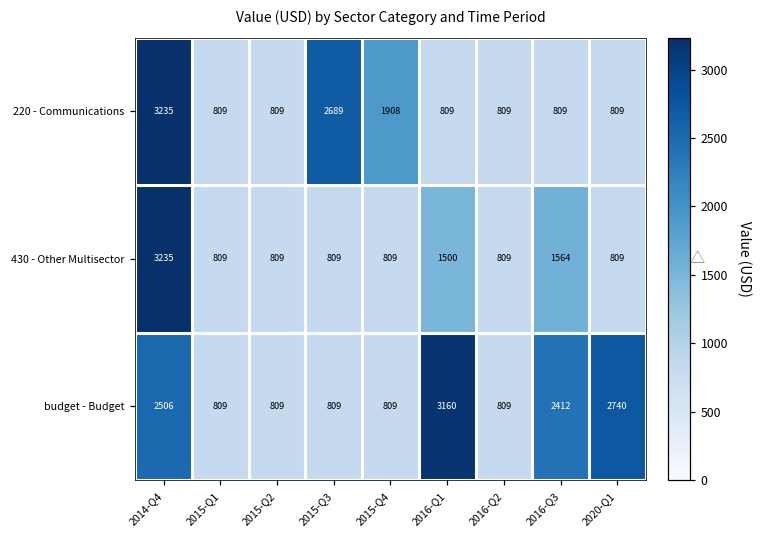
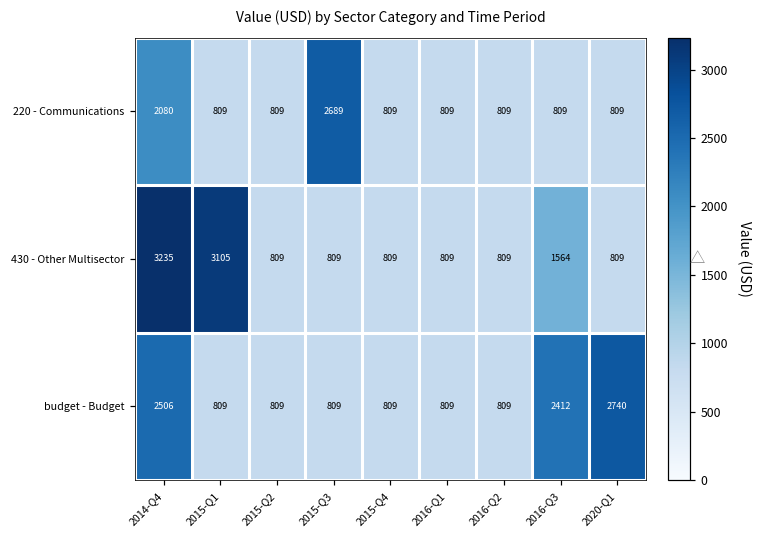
220 - Communications, 2014-Q4: 3235 -> 2080
220 - Communications, 2015-Q4: 1908 -> 809
430 - Other Multisector, 2015-Q1: 809 -> 3105
430 - Other Multisector, 2016-Q1: 1500 -> 809
budget - Budget, 2016-Q1: 3160 -> 809
